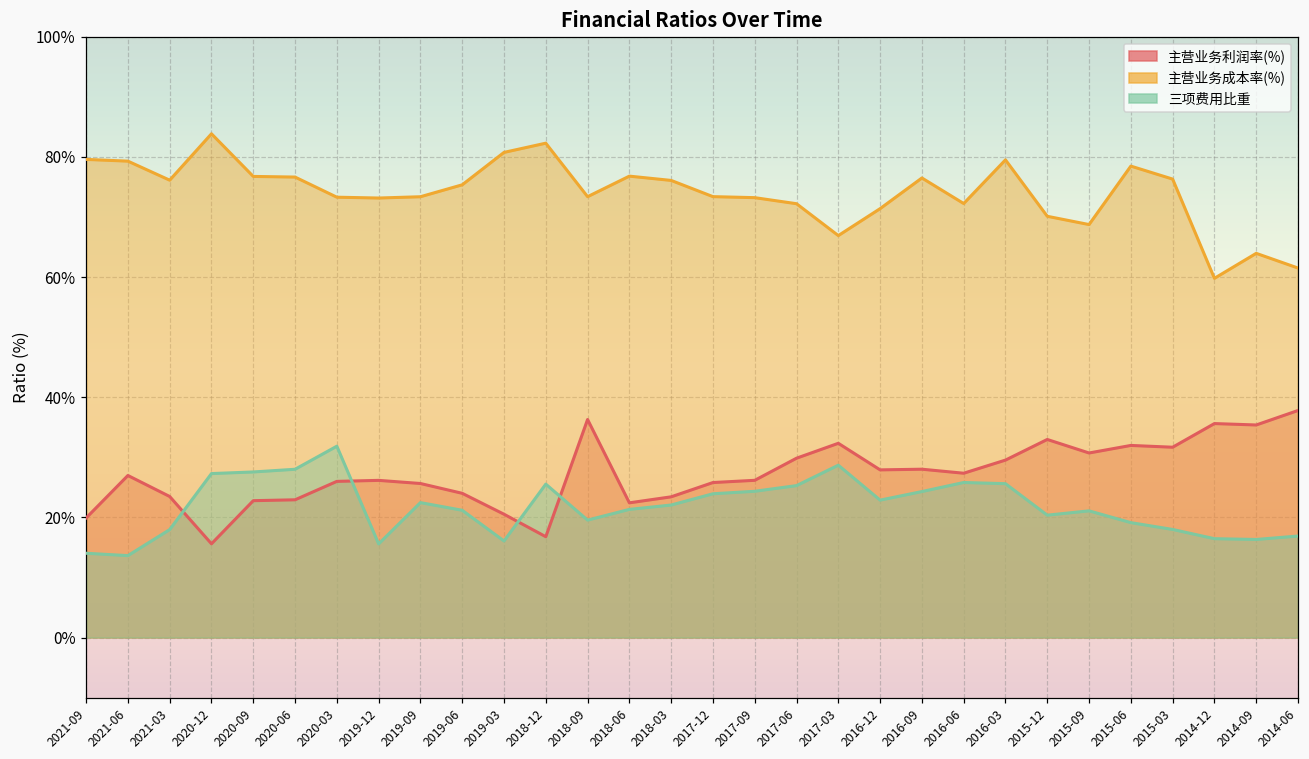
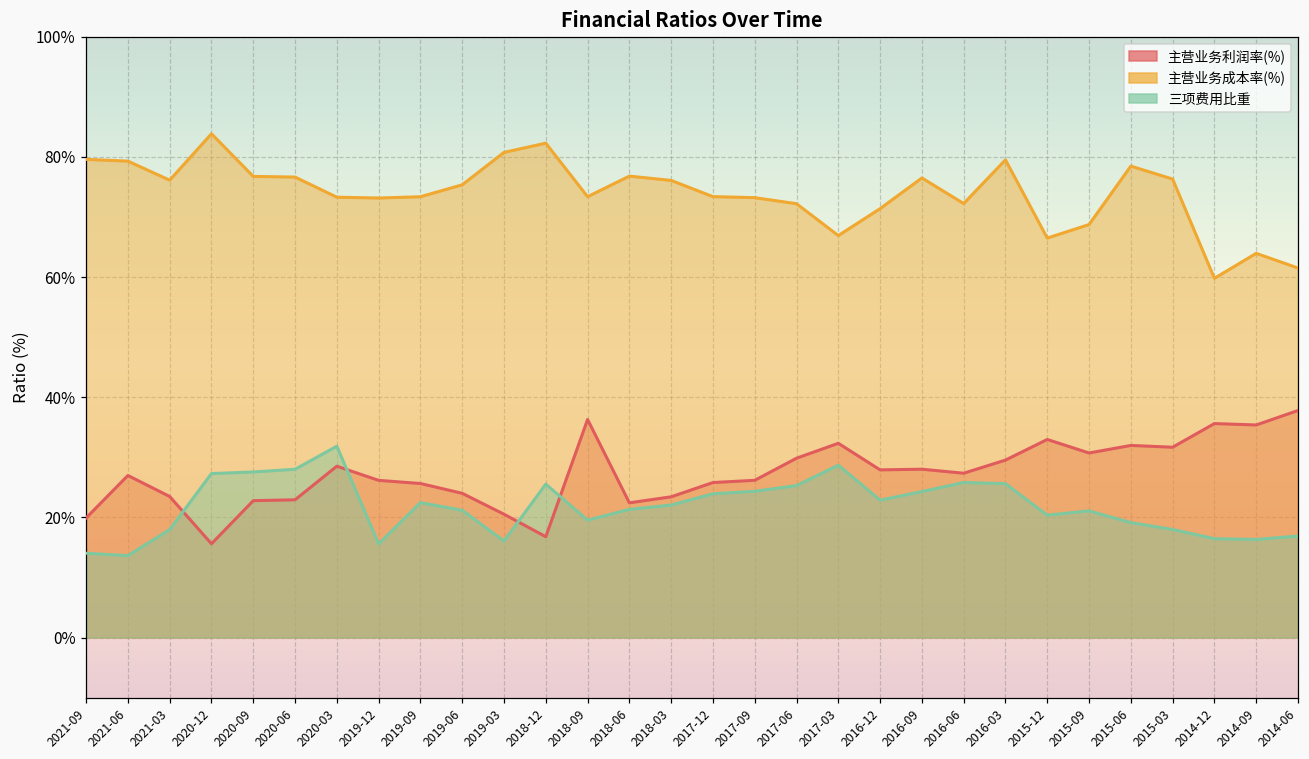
主营业务利润率(%), 2020-03: 26% -> 29%
主营业务成本率(%), 2015-12: 70% -> 66%
